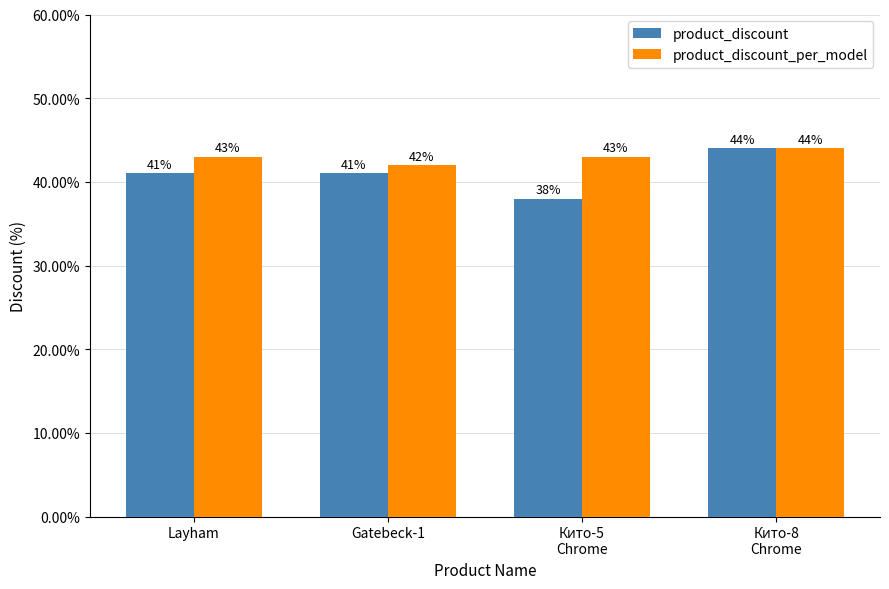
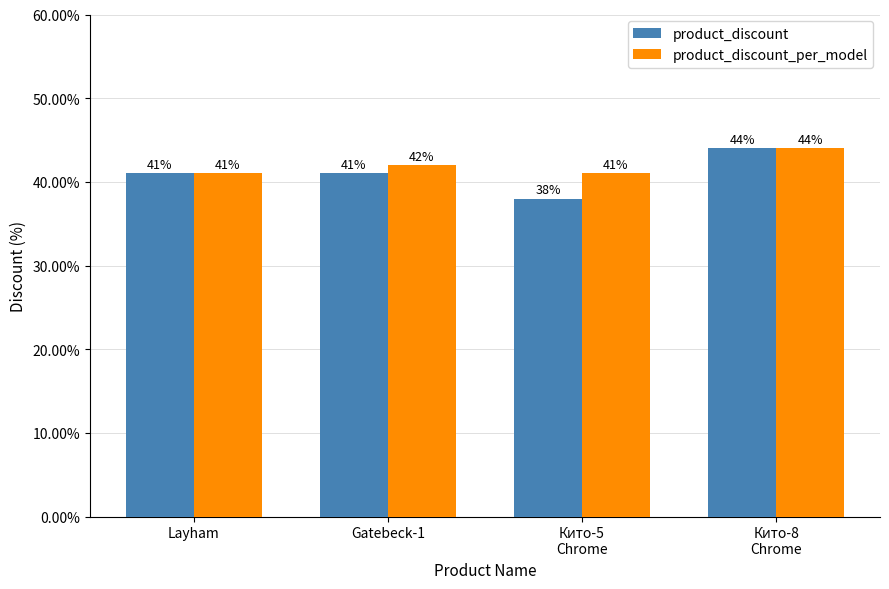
product_discount_per_model, Layham: 43% -> 41%
product_discount_per_model, Кито-5 Chrome: 43% -> 41%
